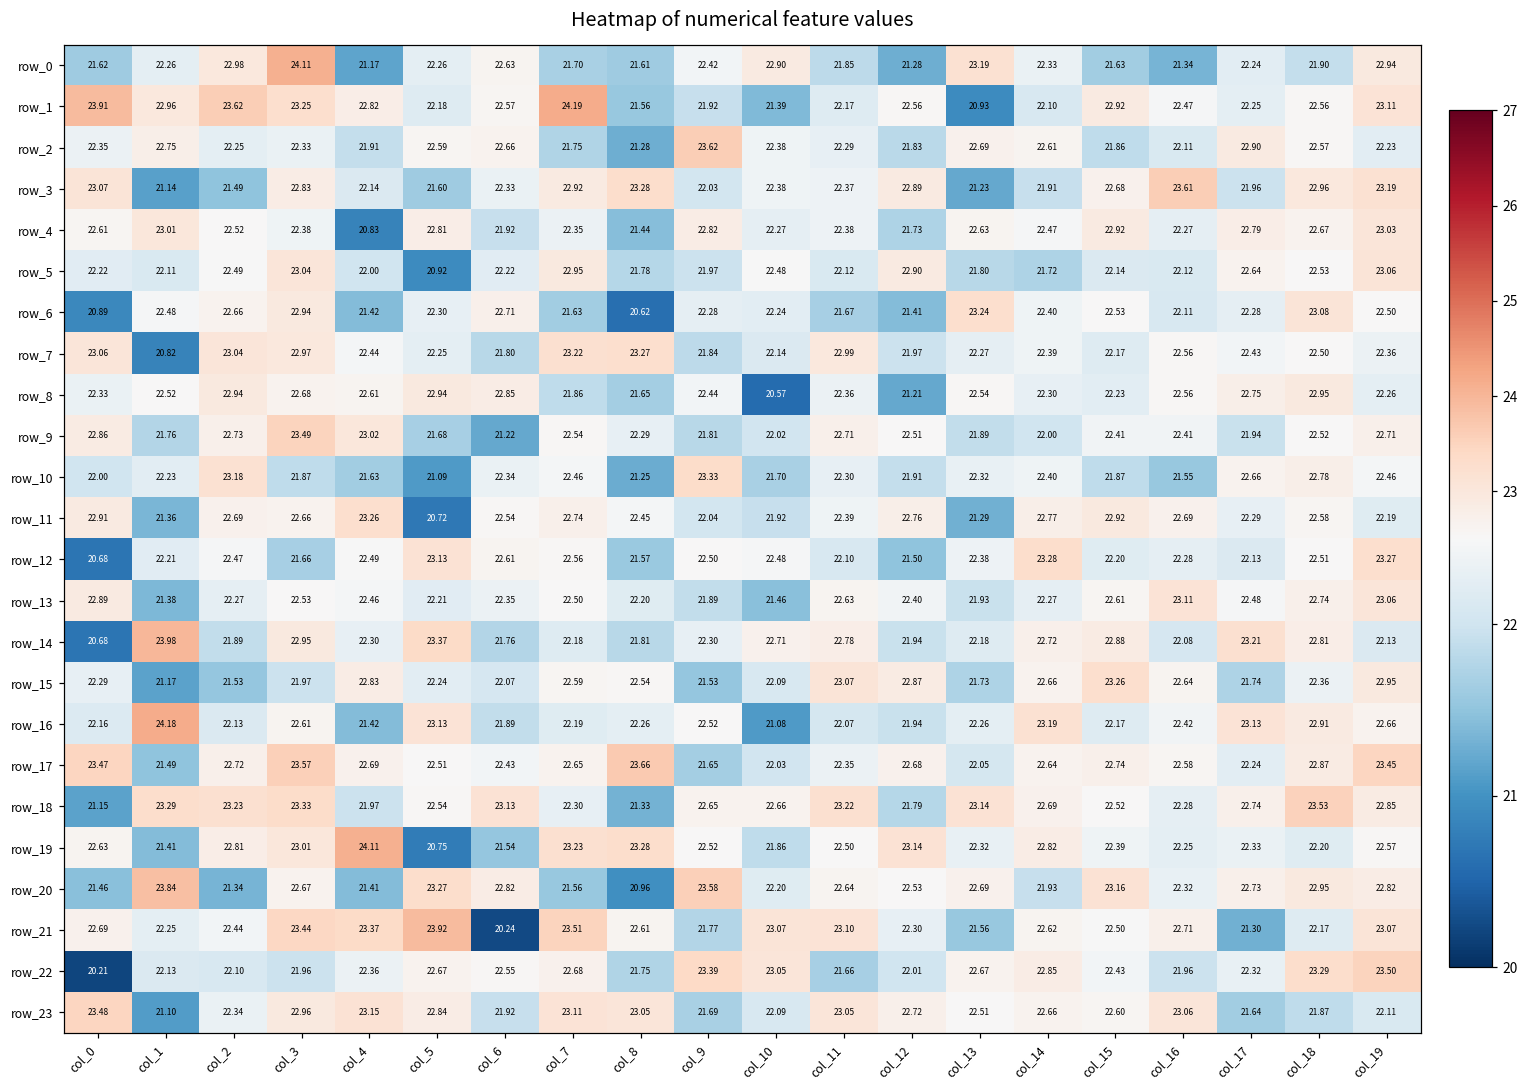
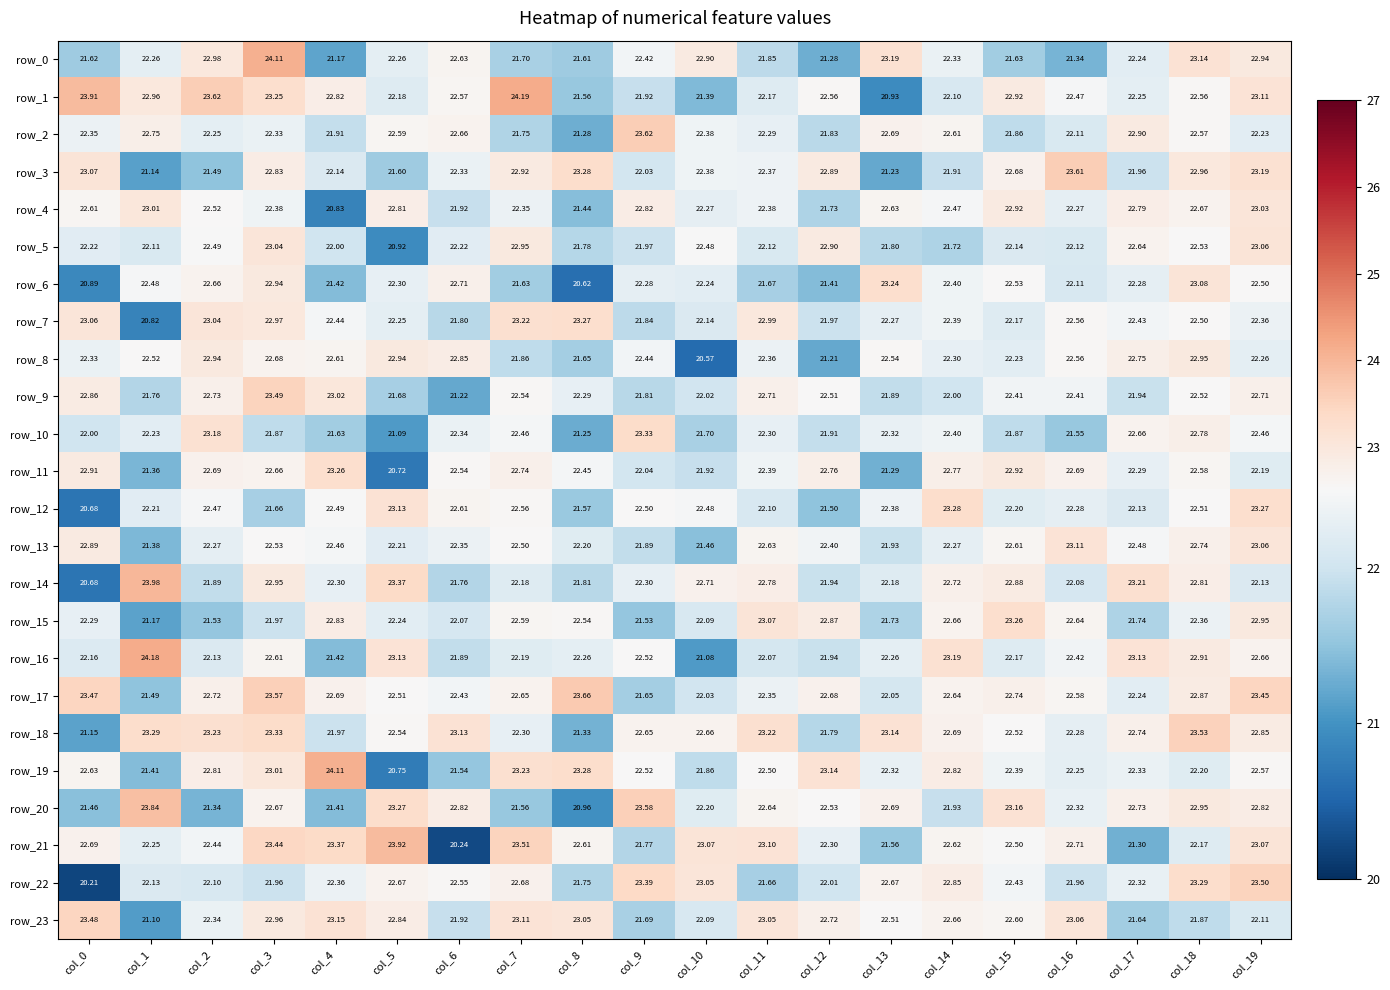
row_0, col_18: 21.90 -> 23.14
